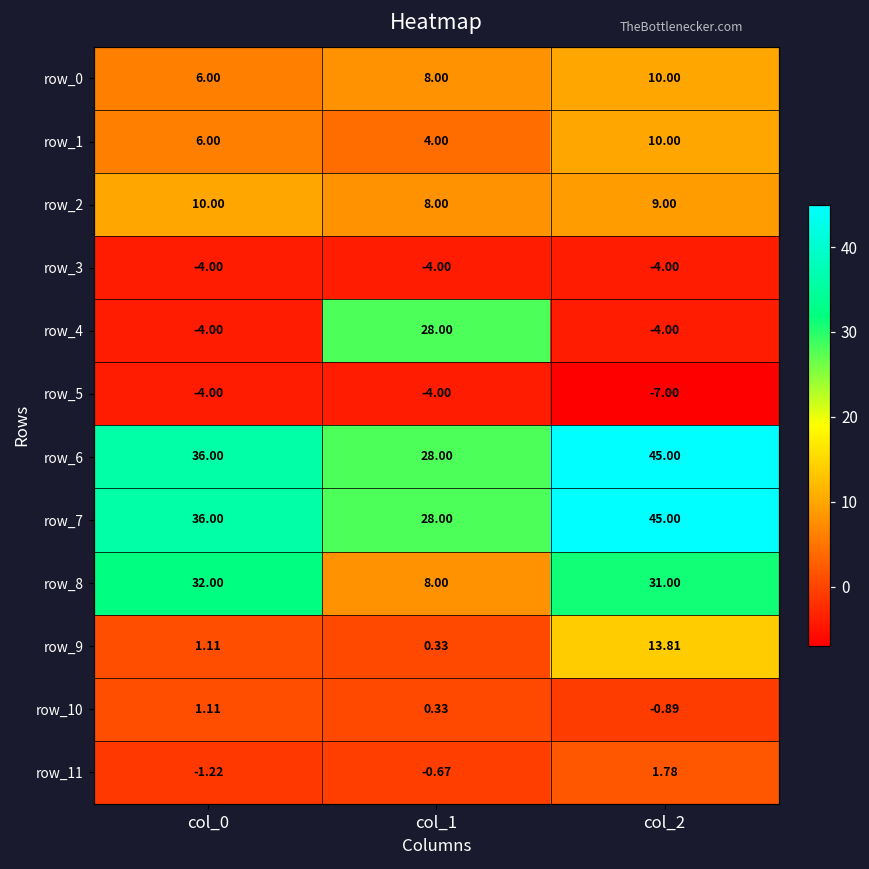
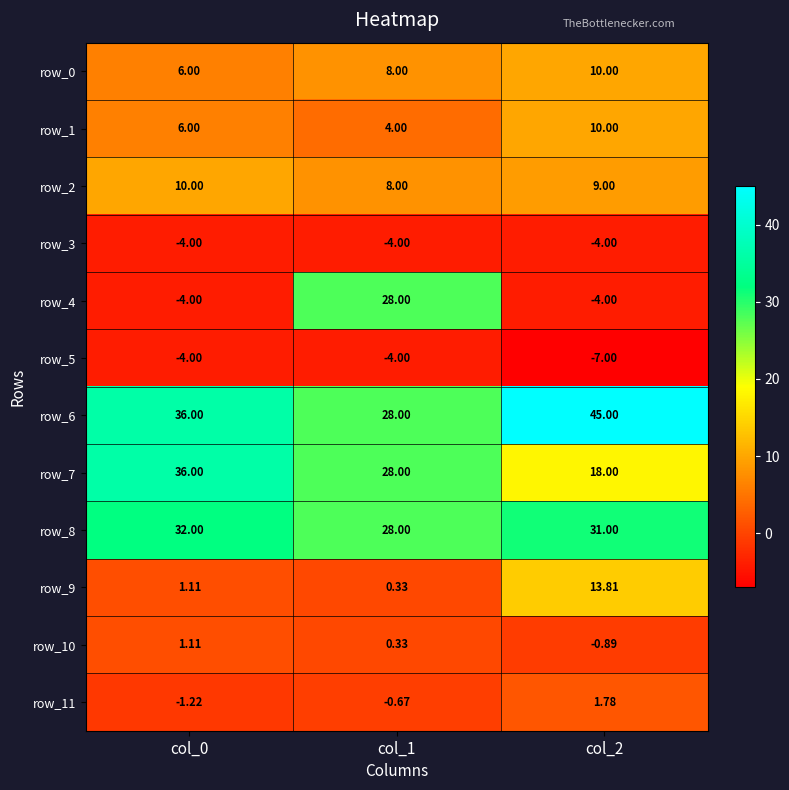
row_7, col_2: 45.00 -> 18.00
row_8, col_1: 8.00 -> 28.00
